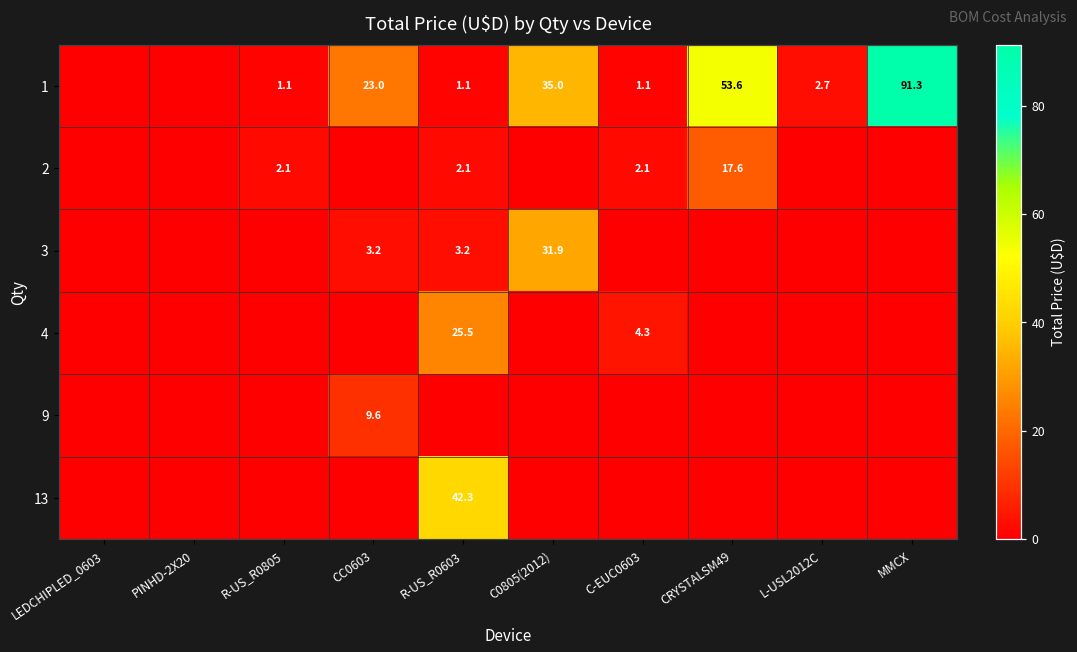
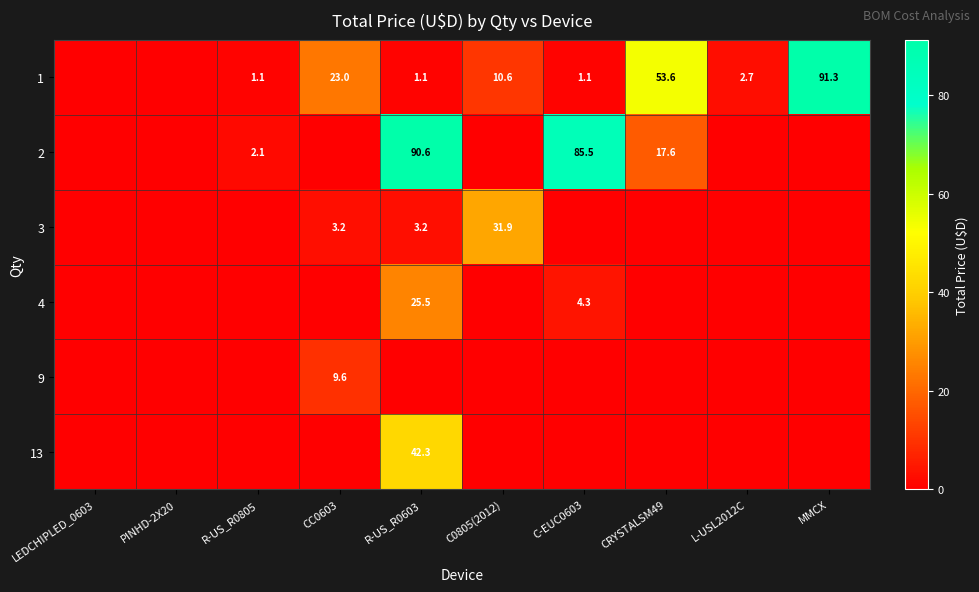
1, C0805(2012): 35.0 -> 10.6
2, R-US_R0603: 2.1 -> 90.6
2, C-EUC0603: 2.1 -> 85.5
